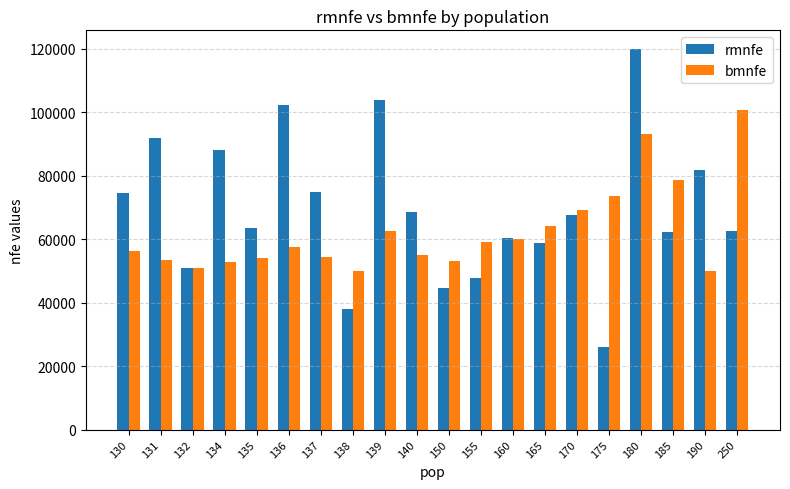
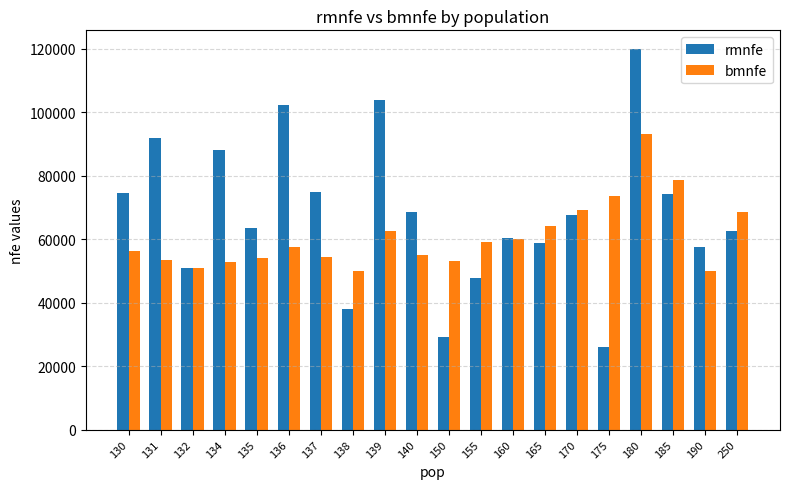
rmnfe, 150: 45000 -> 29000
rmnfe, 185: 62000 -> 74000
rmnfe, 190: 82000 -> 58000
bmnfe, 250: 101000 -> 68000
